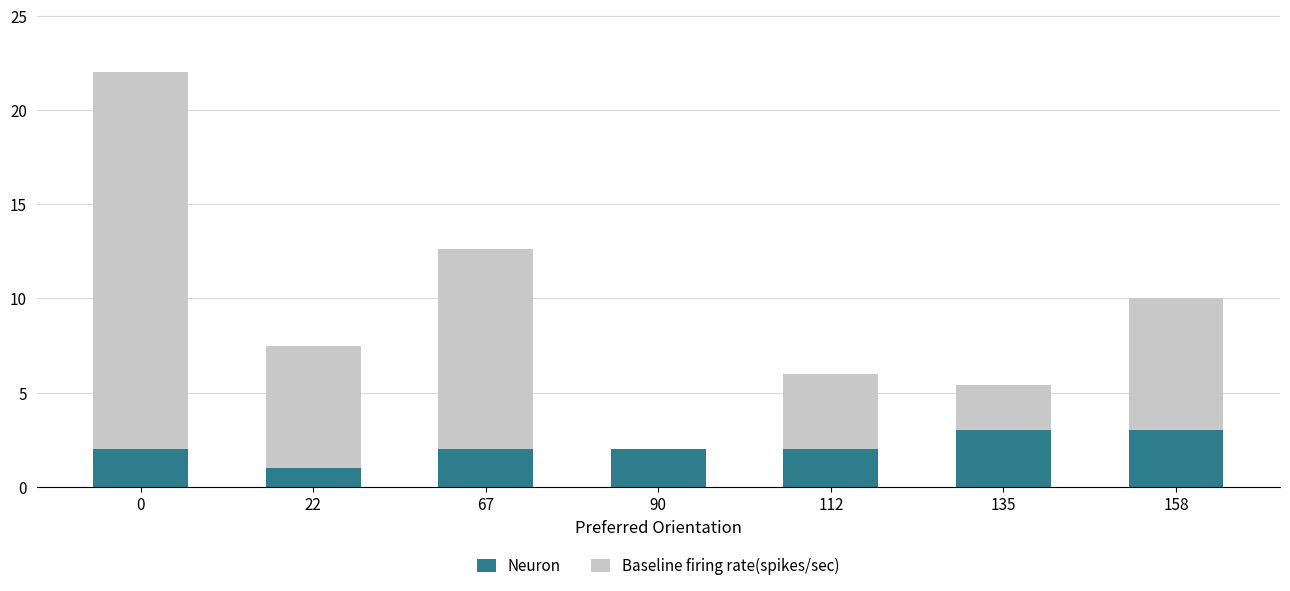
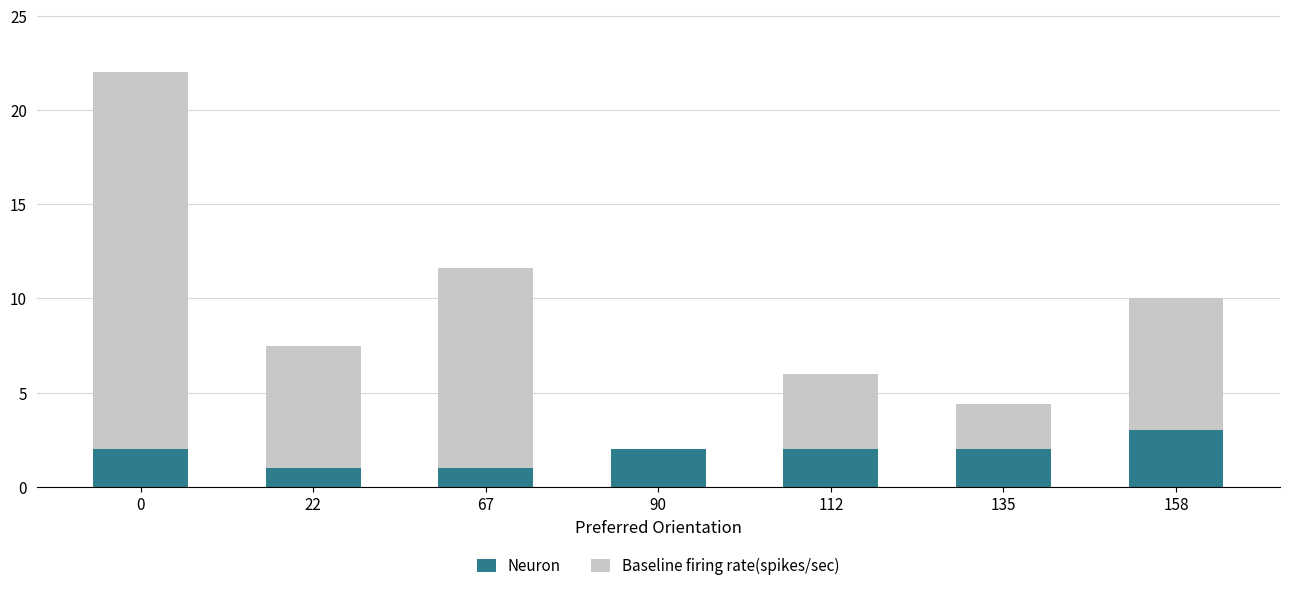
Neuron, 67: 2 -> 1
Neuron, 135: 3 -> 2
